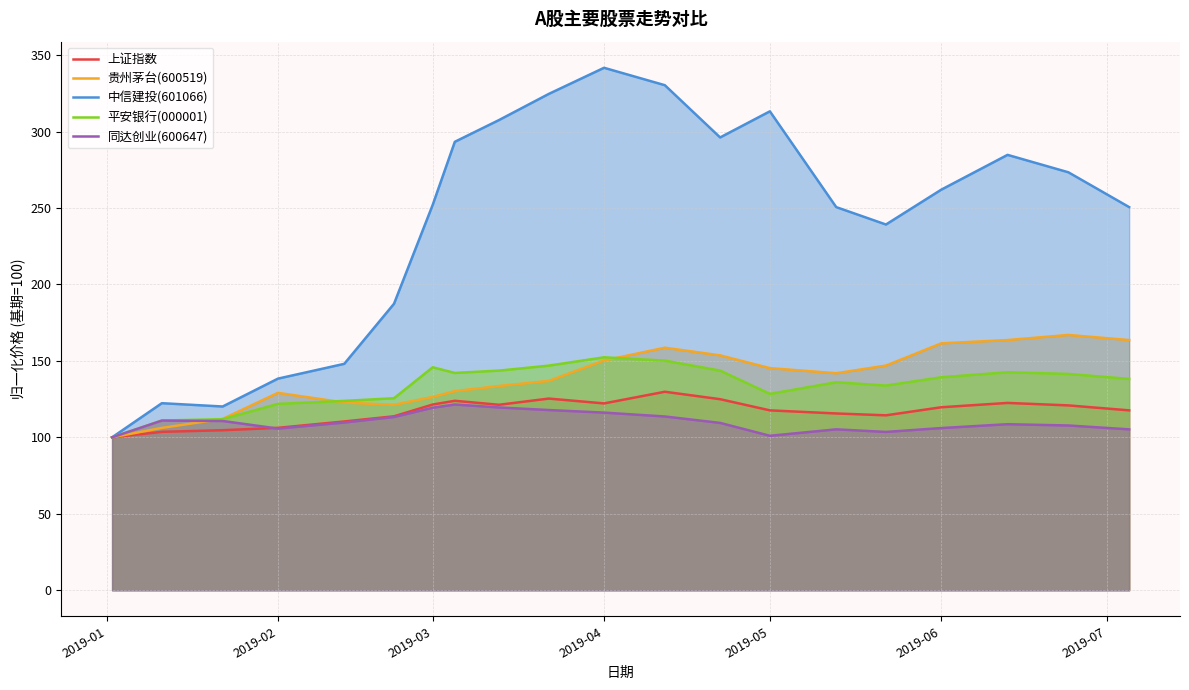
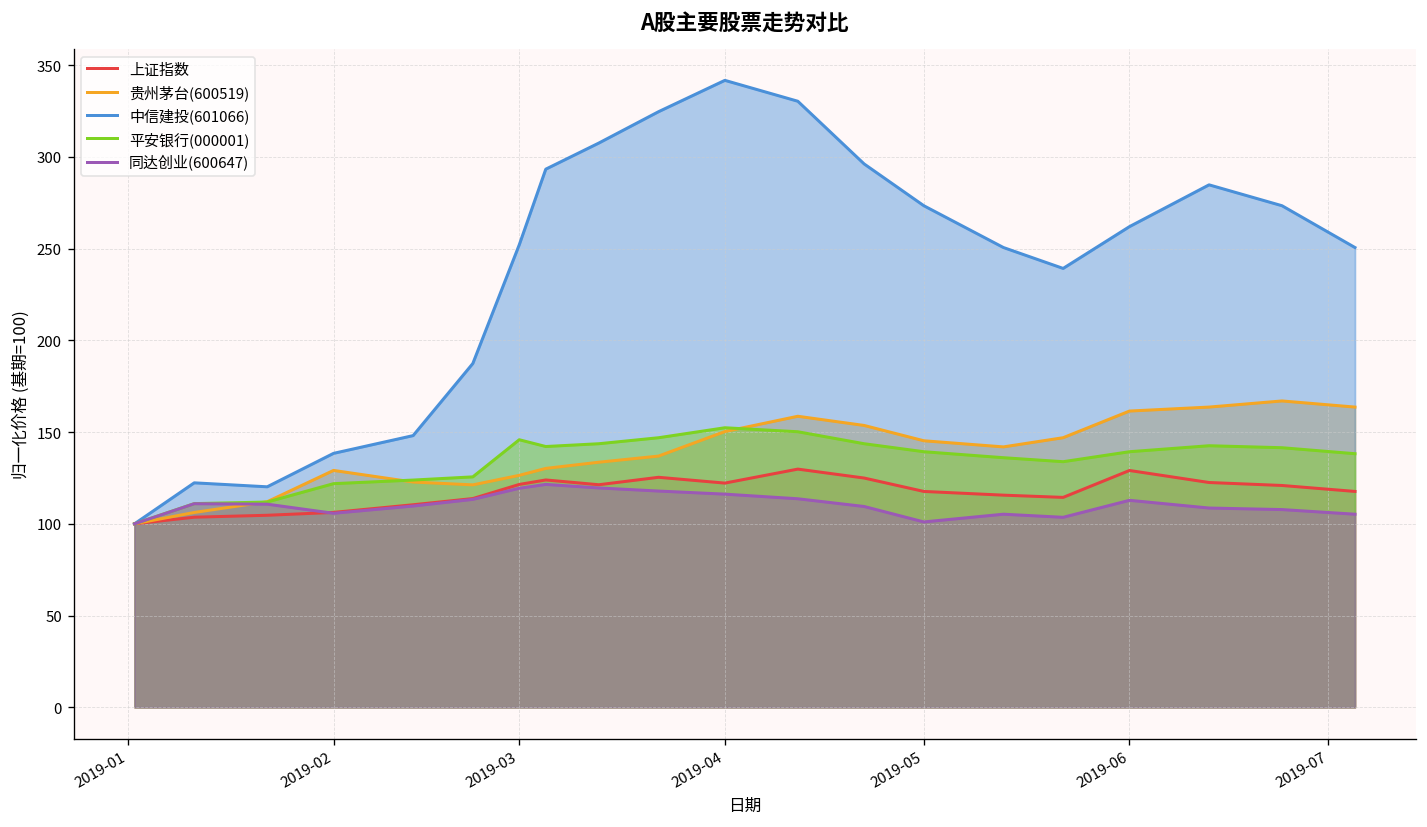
中信建投(601066), 2019-05: 313 -> 273
平安银行(000001), 2019-05: 128 -> 139
上证指数, 2019-06: 120 -> 129
同达创业(600647), 2019-06: 106 -> 113
